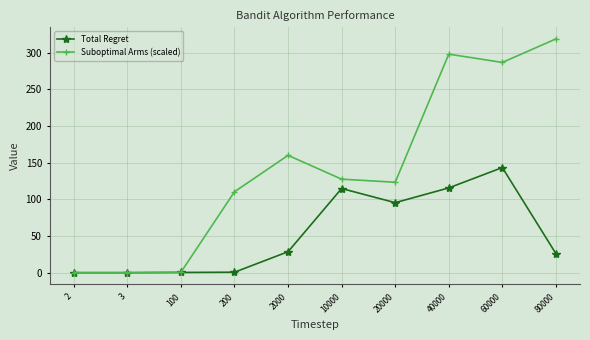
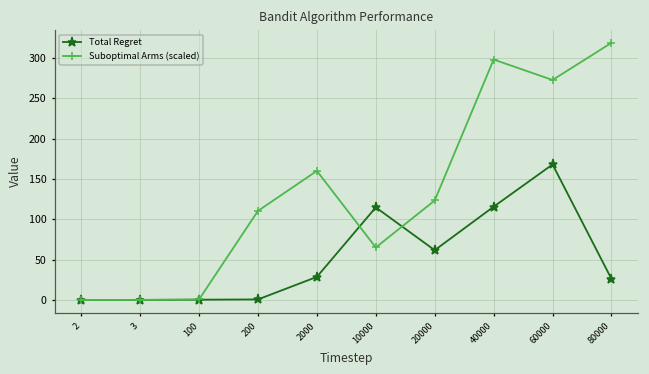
Suboptimal Arms (scaled), 10000: 130 -> 70
Total Regret, 20000: 100 -> 60
Total Regret, 60000: 140 -> 170
Suboptimal Arms (scaled), 60000: 290 -> 270
